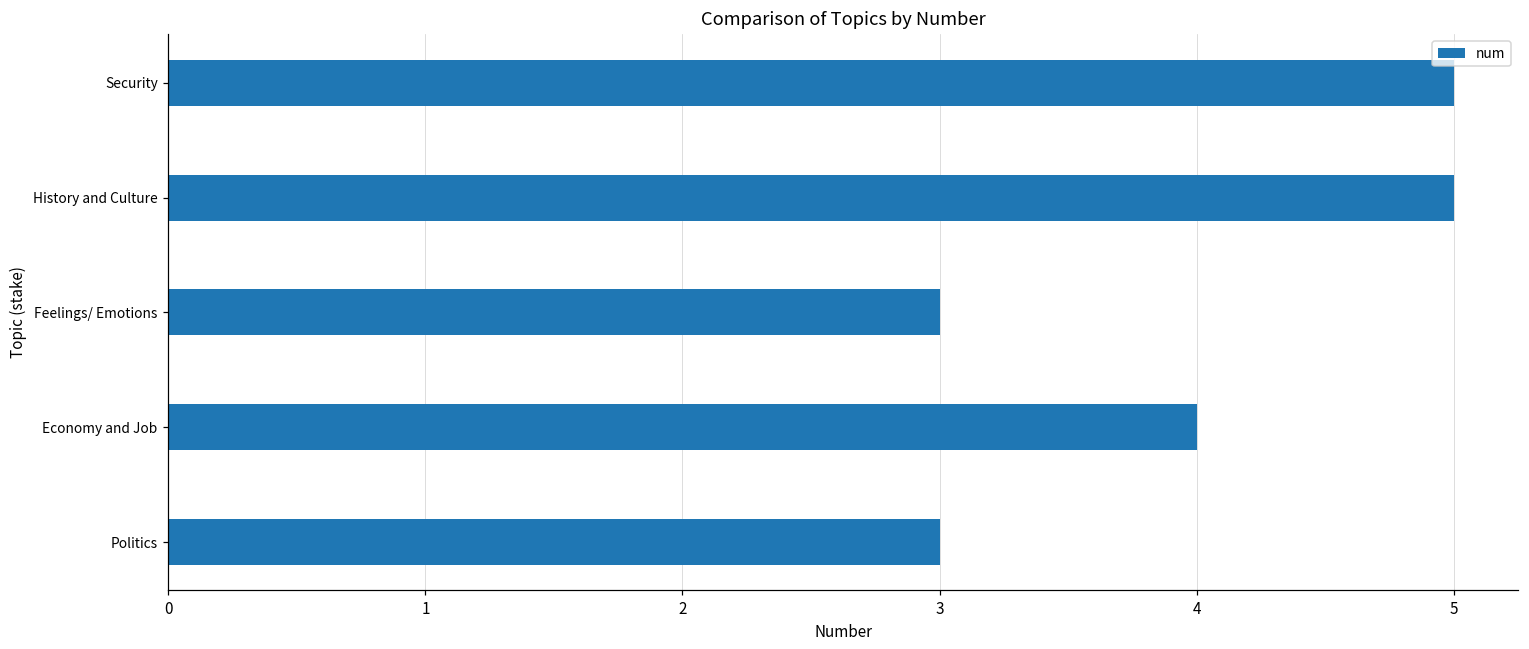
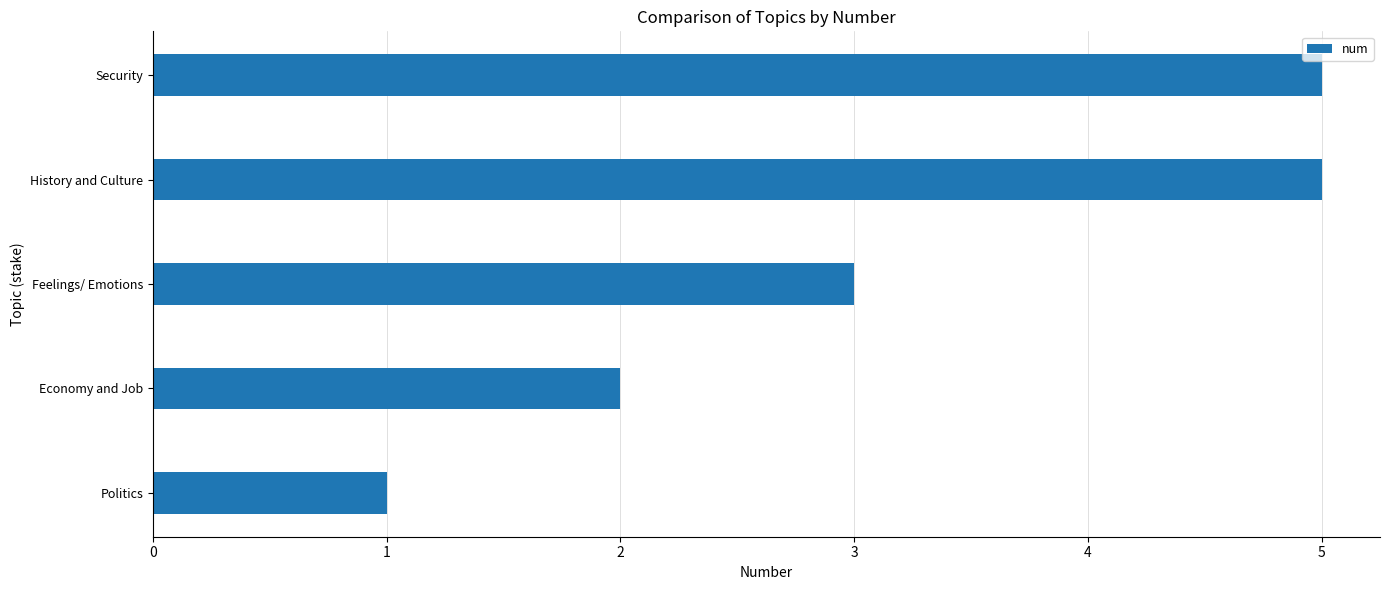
Economy and Job: 4 -> 2
Politics: 3 -> 1
